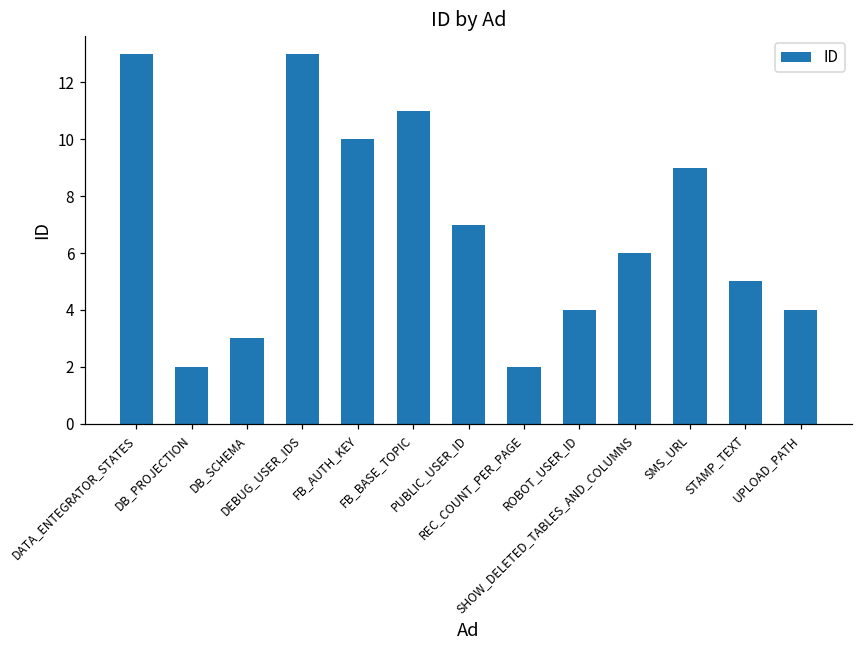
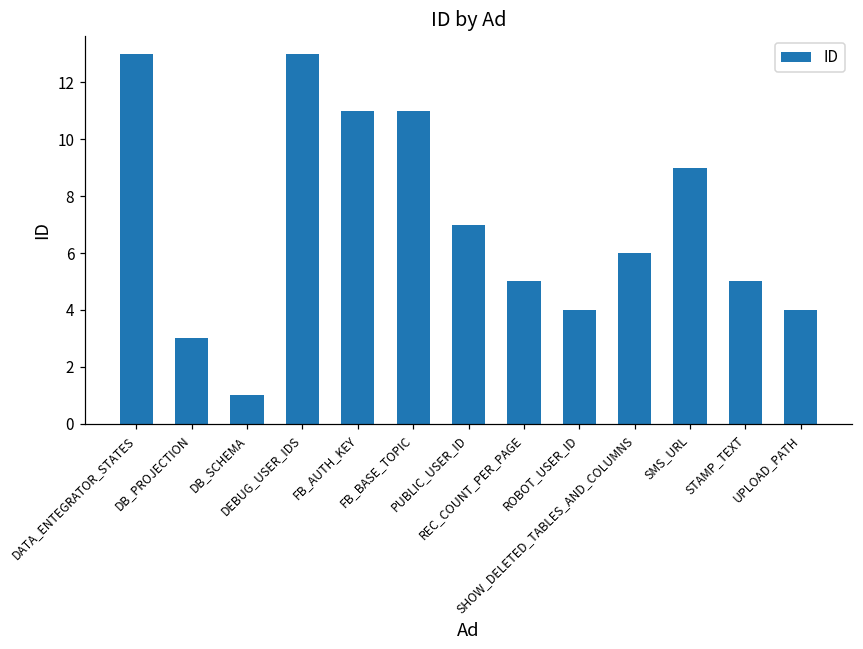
DB_PROJECTION: 2 -> 3
DB_SCHEMA: 3 -> 1
FB_AUTH_KEY: 10 -> 11
REC_COUNT_PER_PAGE: 2 -> 5
